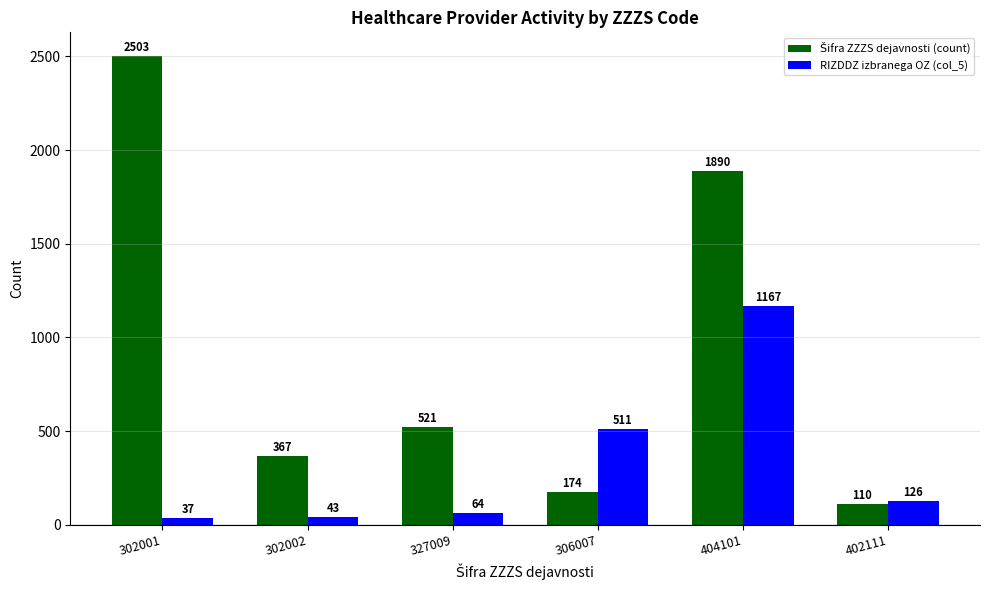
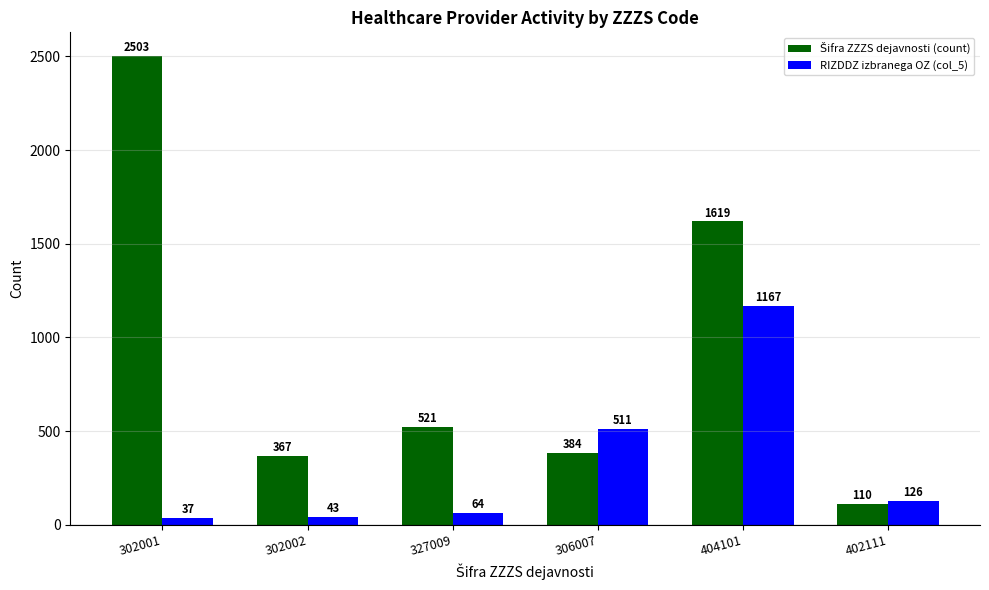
Šifra ZZZS dejavnosti (count), 306007: 174 -> 384
Šifra ZZZS dejavnosti (count), 404101: 1890 -> 1619
